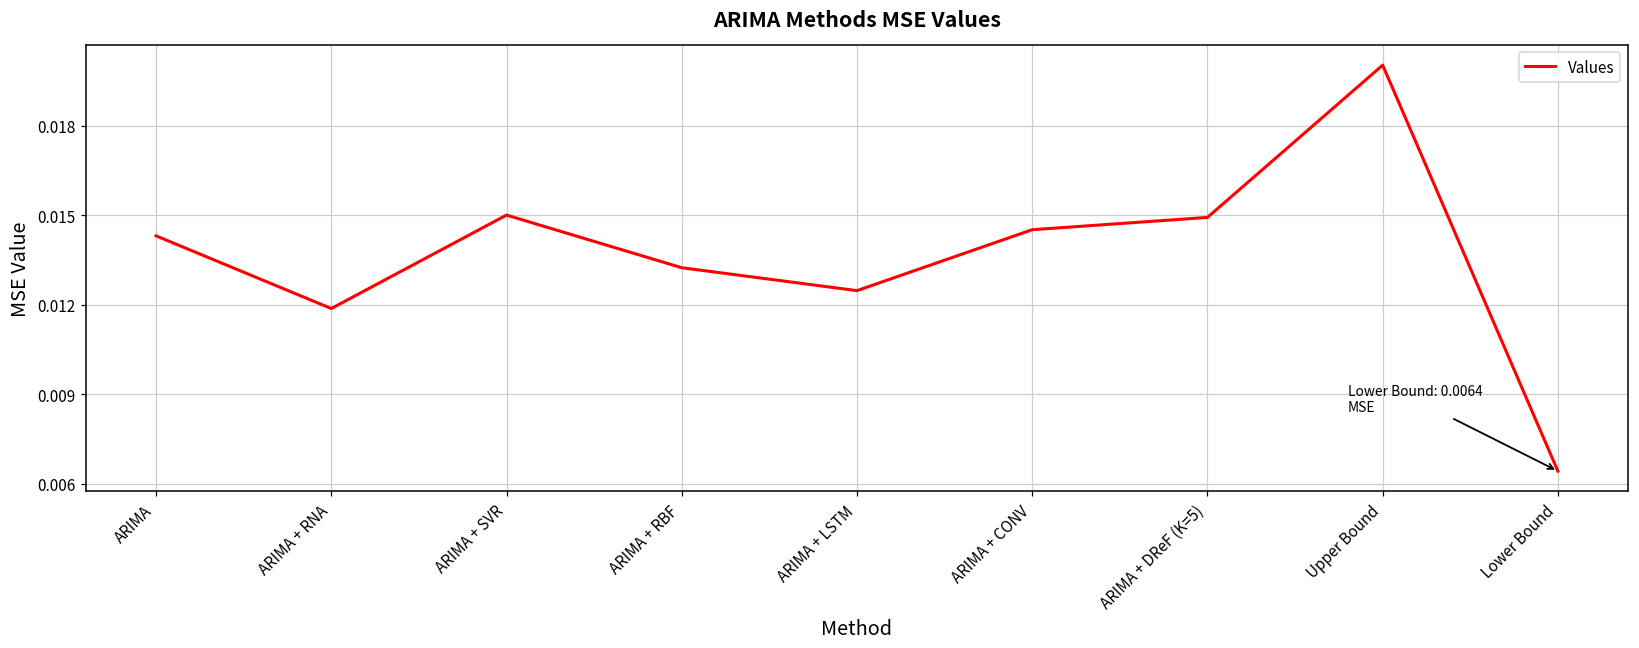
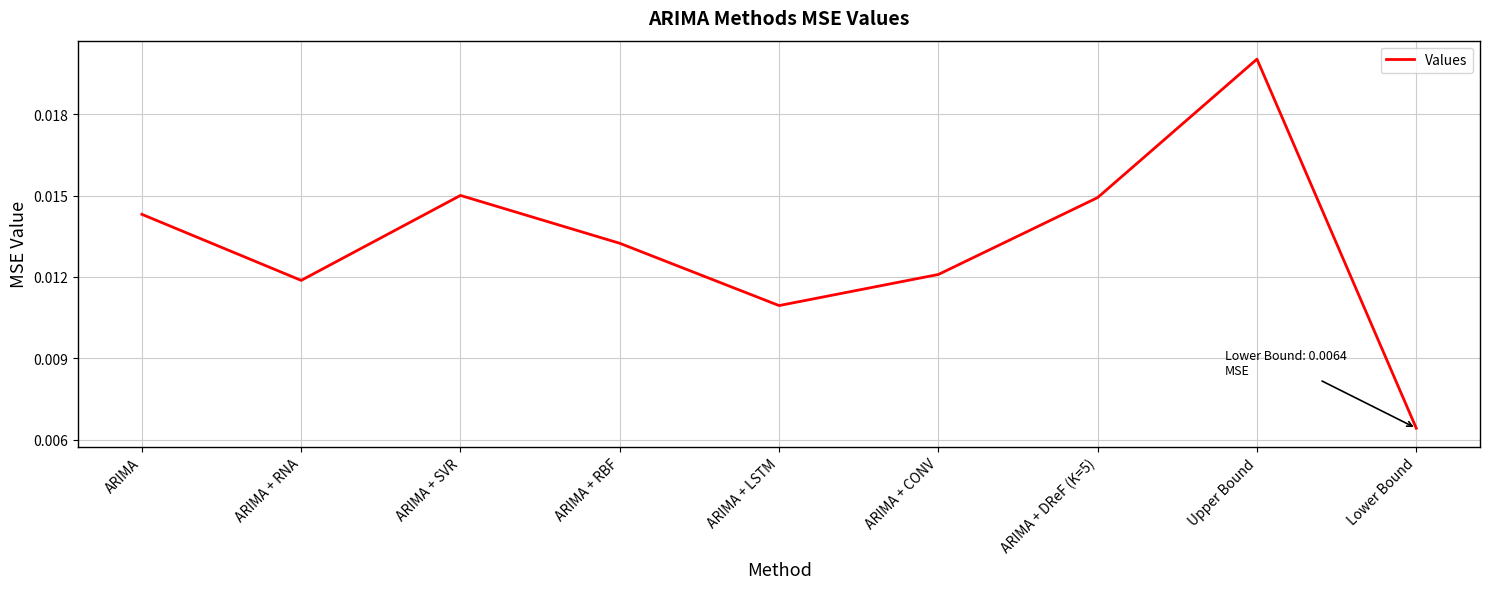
ARIMA + LSTM: 0.0125 -> 0.0109
ARIMA + CONV: 0.0145 -> 0.0121
